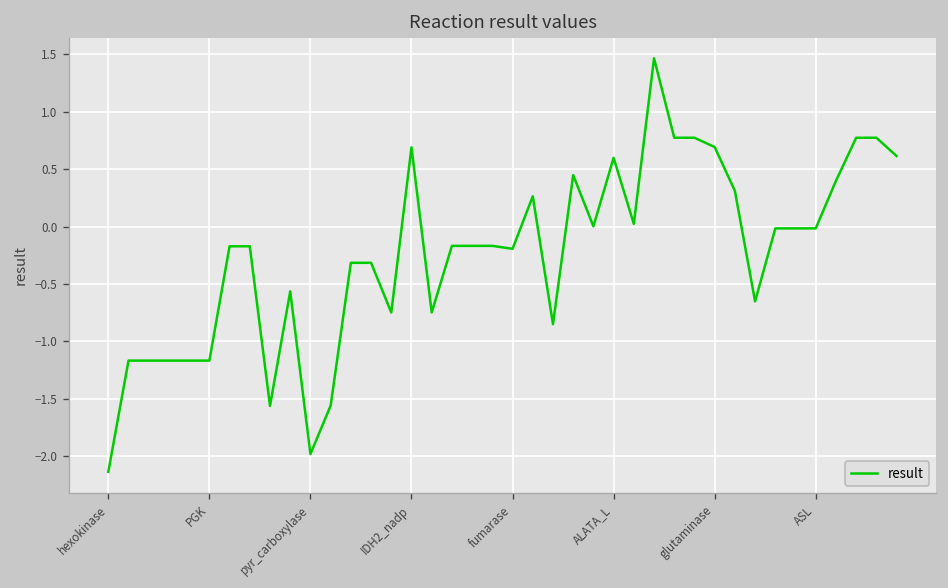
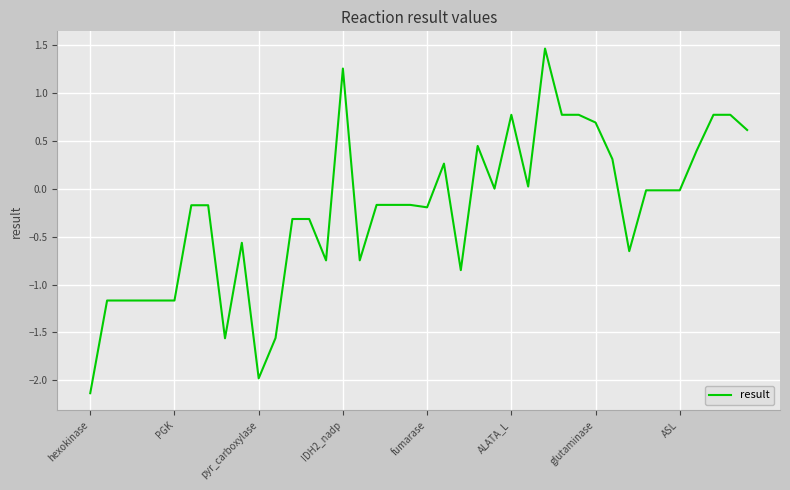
IDH2_nadp: 0.7 -> 1.3
ALATA_L: 0.6 -> 0.8
